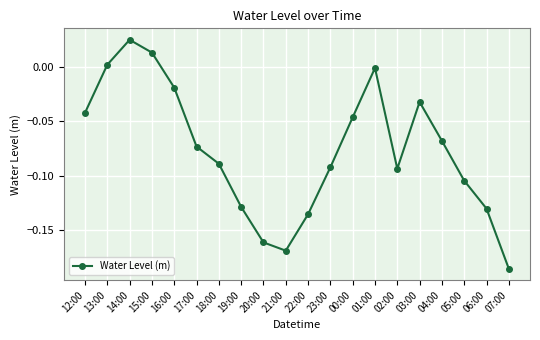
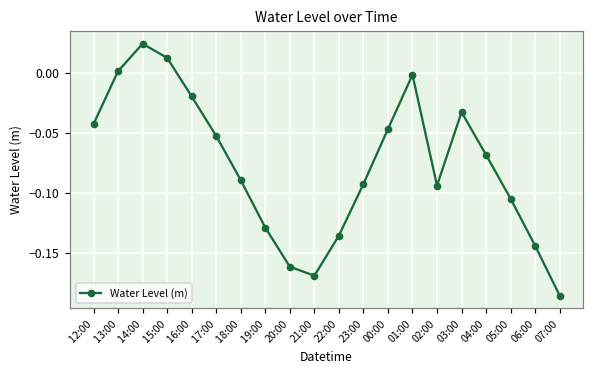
17:00: -0.073 -> -0.052
06:00: -0.130 -> -0.144
